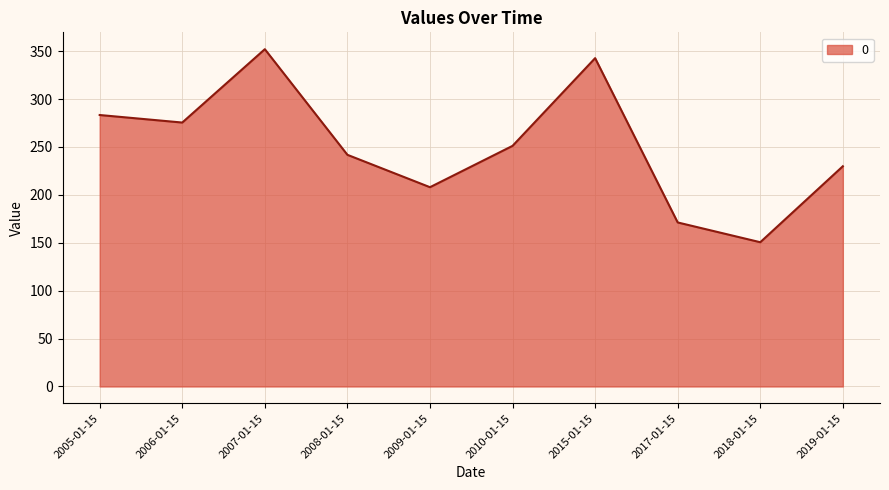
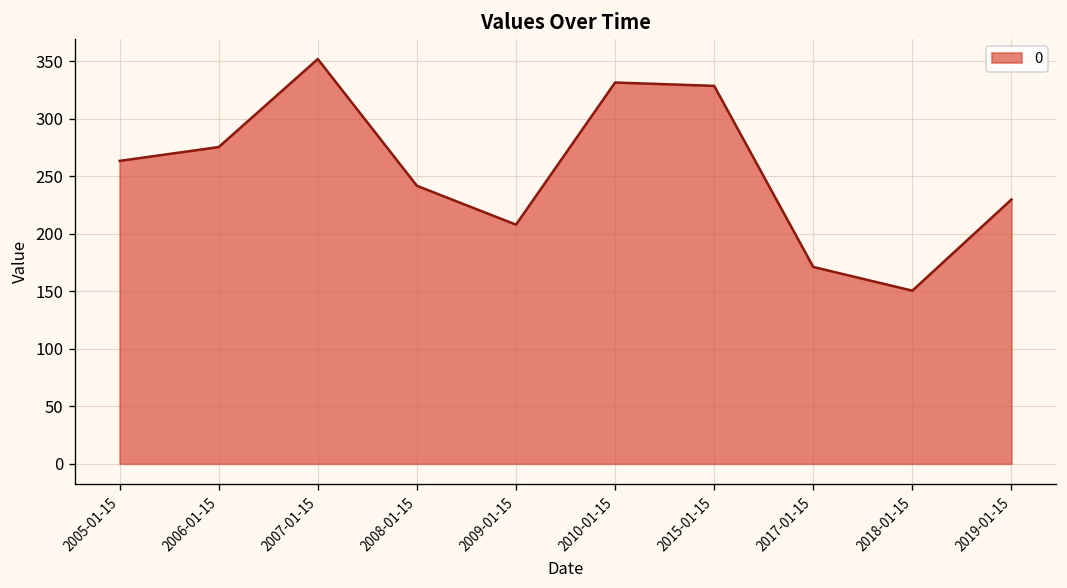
2005-01-15: 280 -> 260
2010-01-15: 250 -> 330
2015-01-15: 340 -> 330
